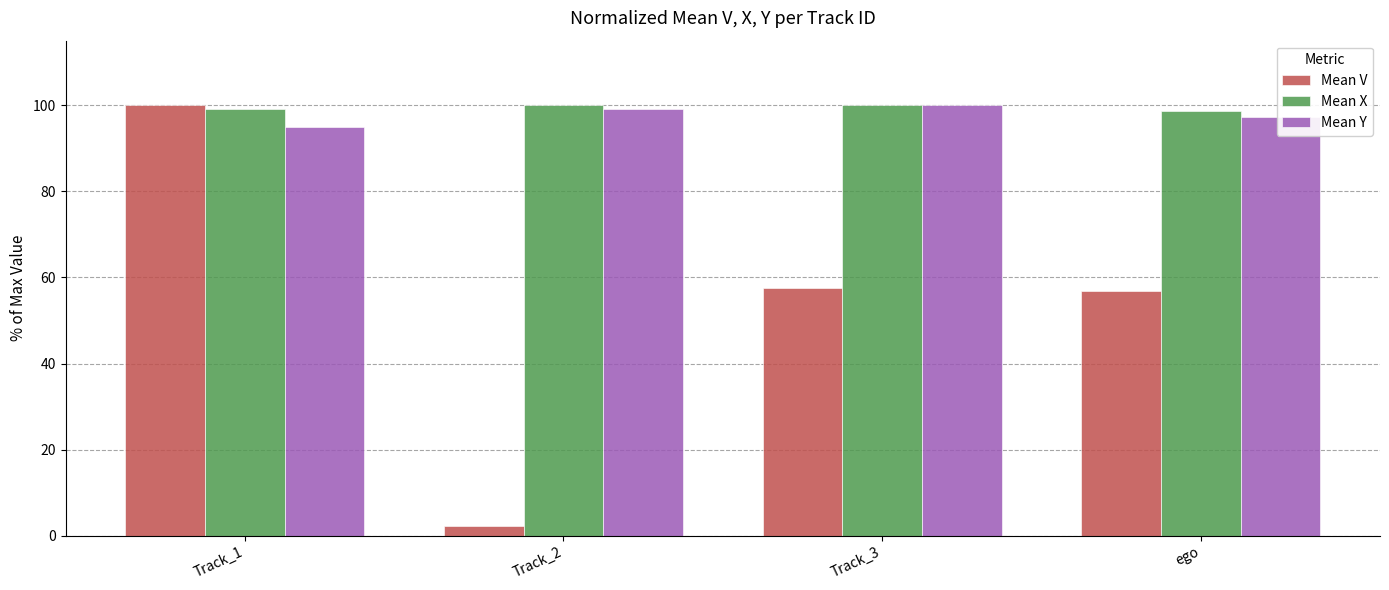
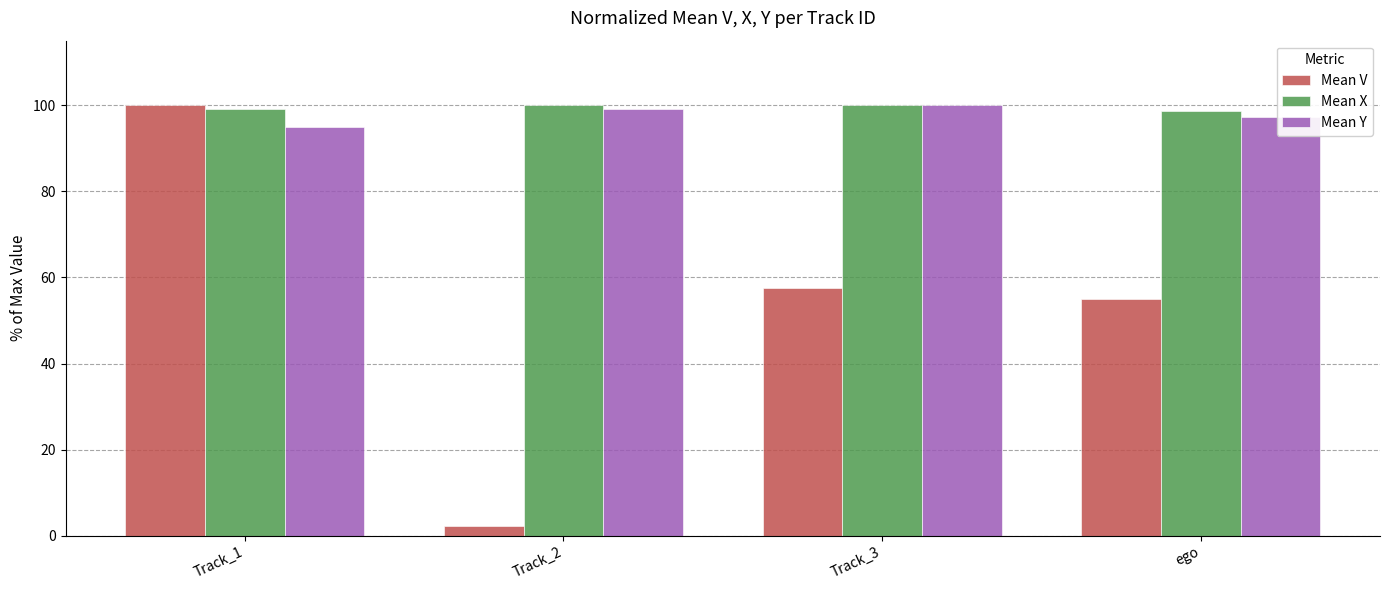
Mean V, ego: 57 -> 55
